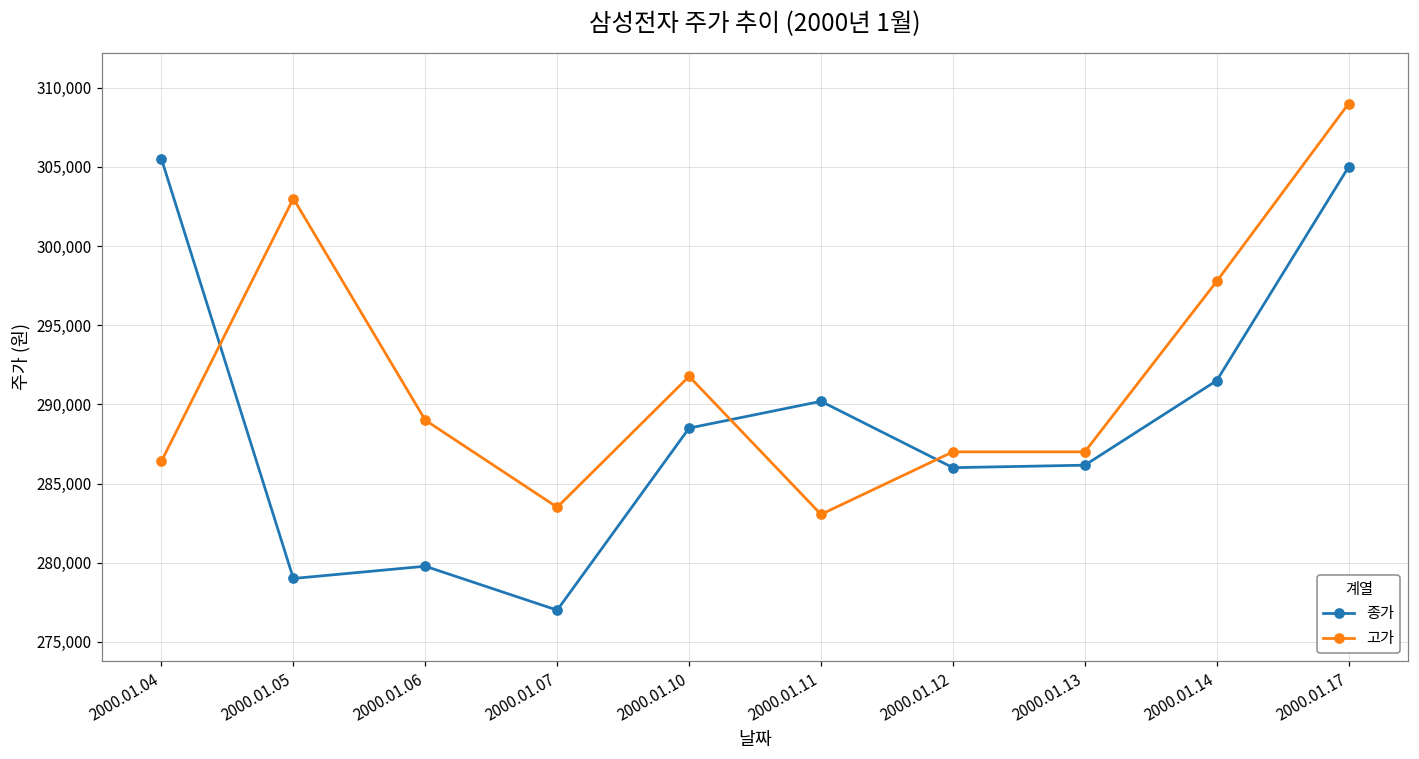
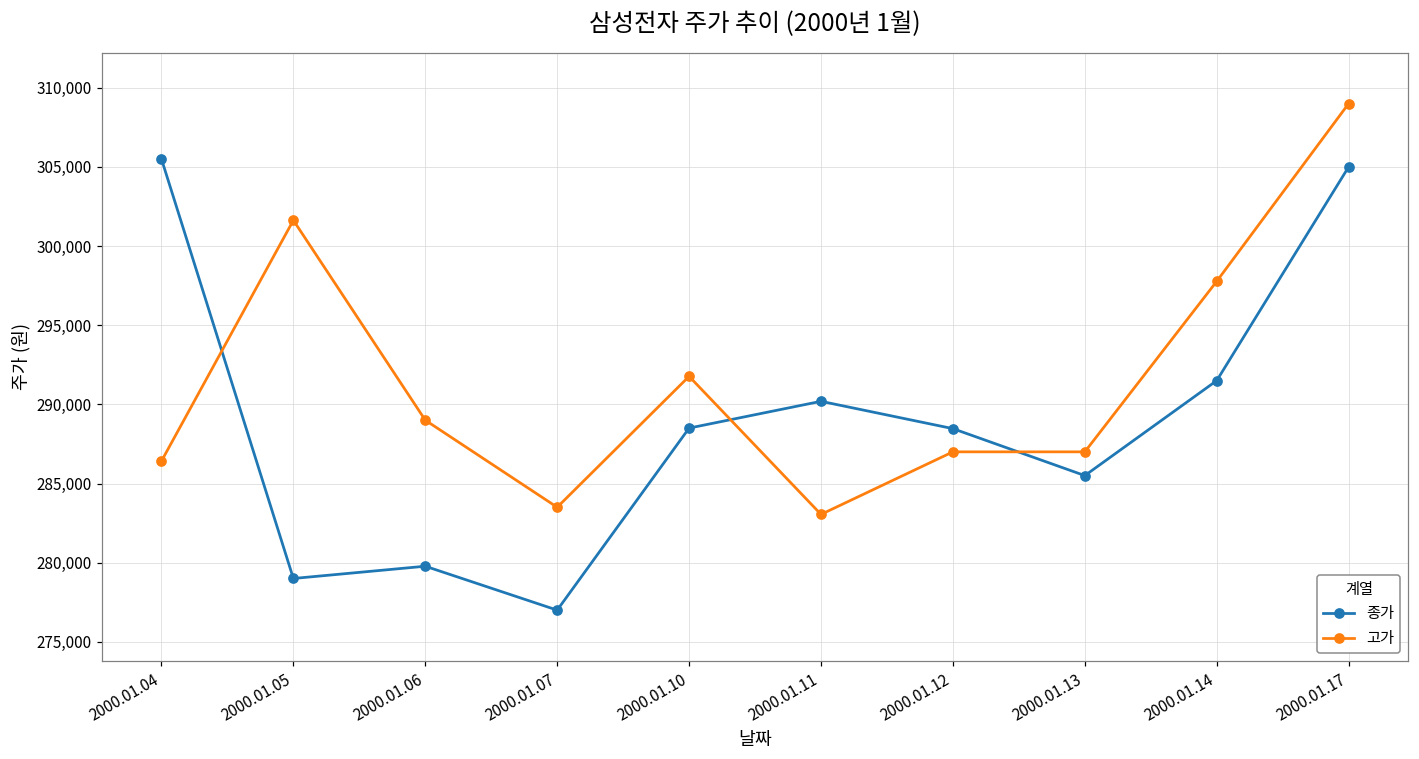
고가, 2000.01.05: 303,000 -> 301,600
종가, 2000.01.12: 286,000 -> 288,500
종가, 2000.01.13: 286,200 -> 285,500
